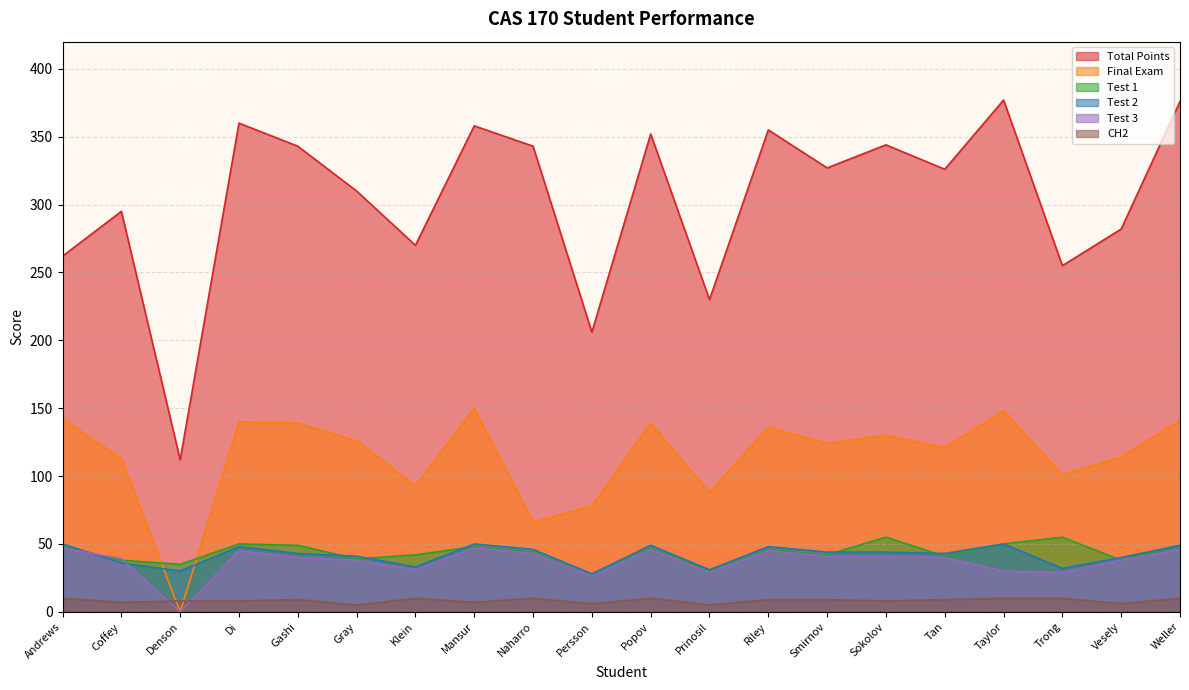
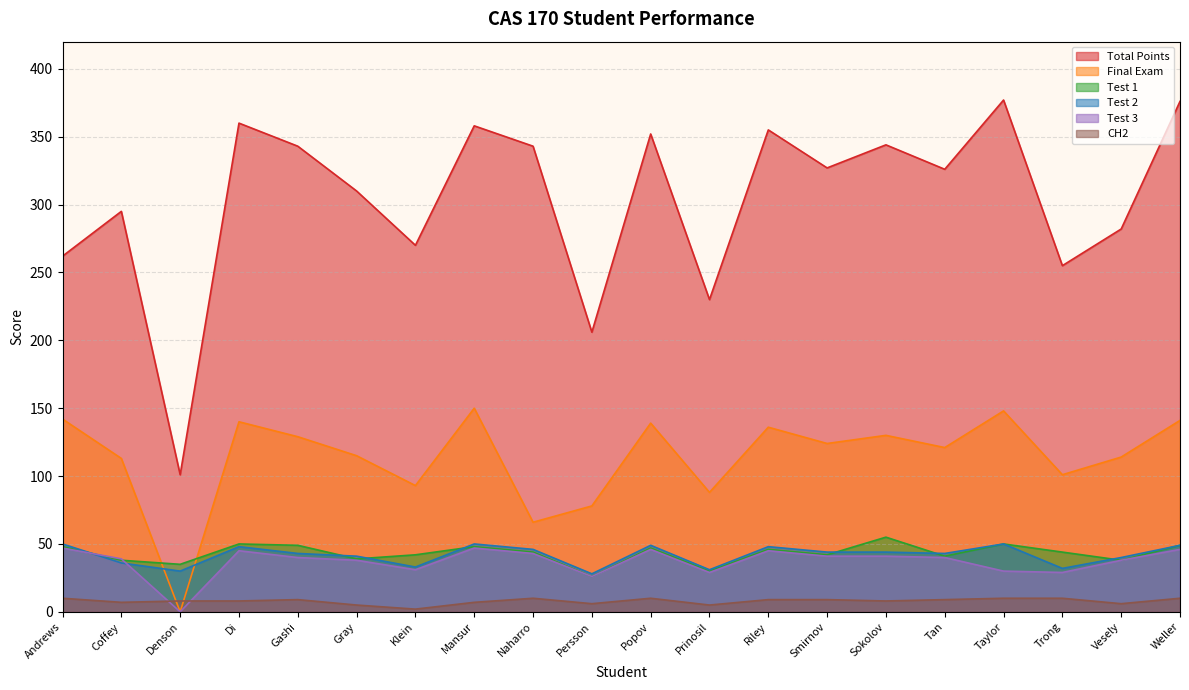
Total Points, Denson: 112 -> 101
Final Exam, Gashi: 139 -> 129
Final Exam, Gray: 126 -> 115
CH2, Klein: 10 -> 2
Test 1, Trong: 55 -> 44
